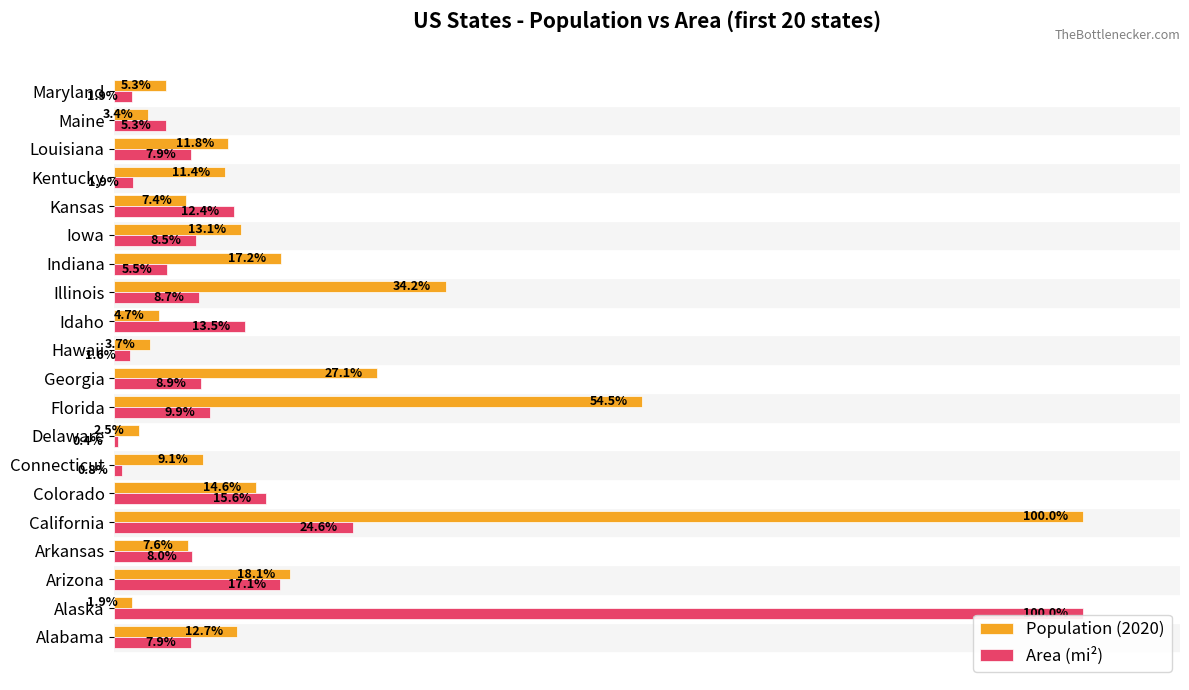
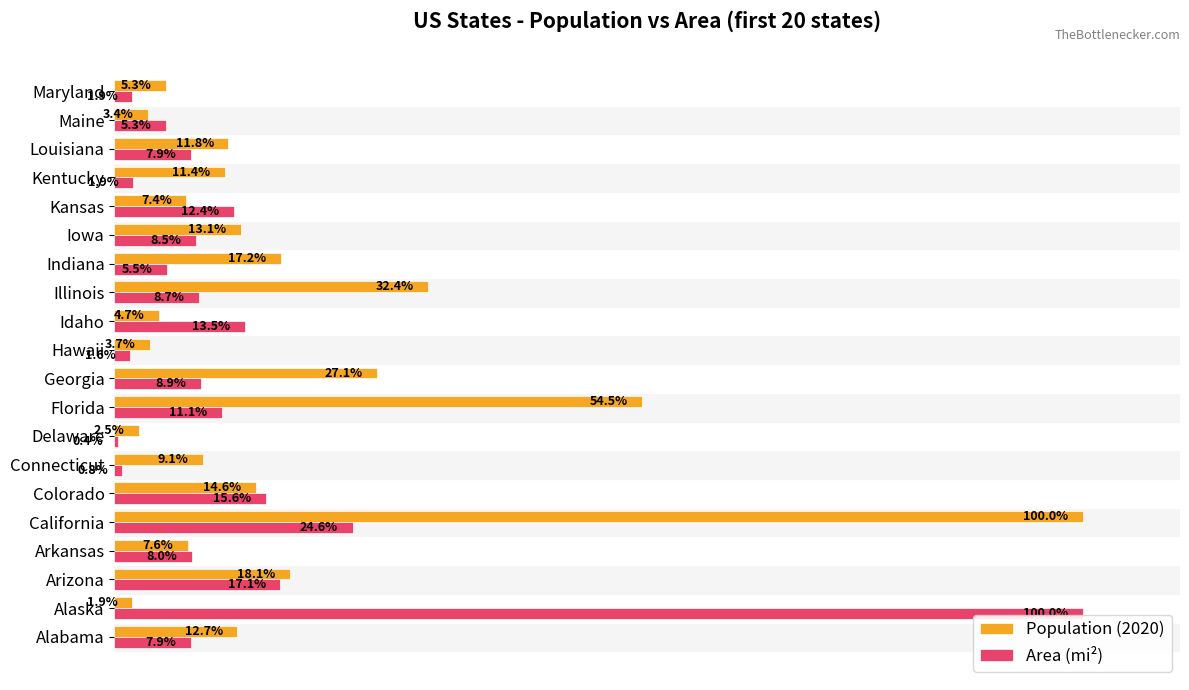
Population (2020), Illinois: 34.2% -> 32.4%
Area (mi²), Florida: 9.9% -> 11.1%
